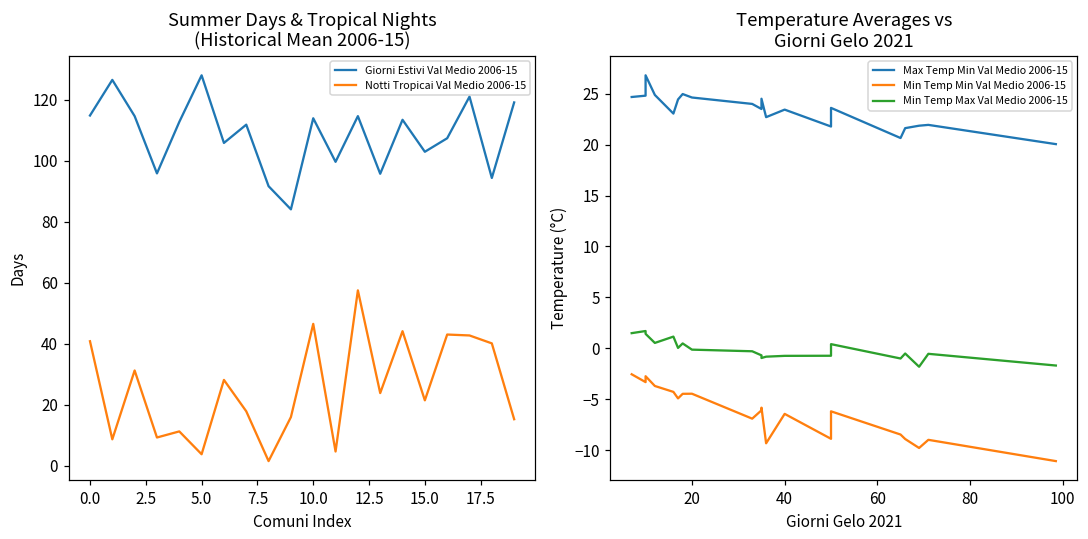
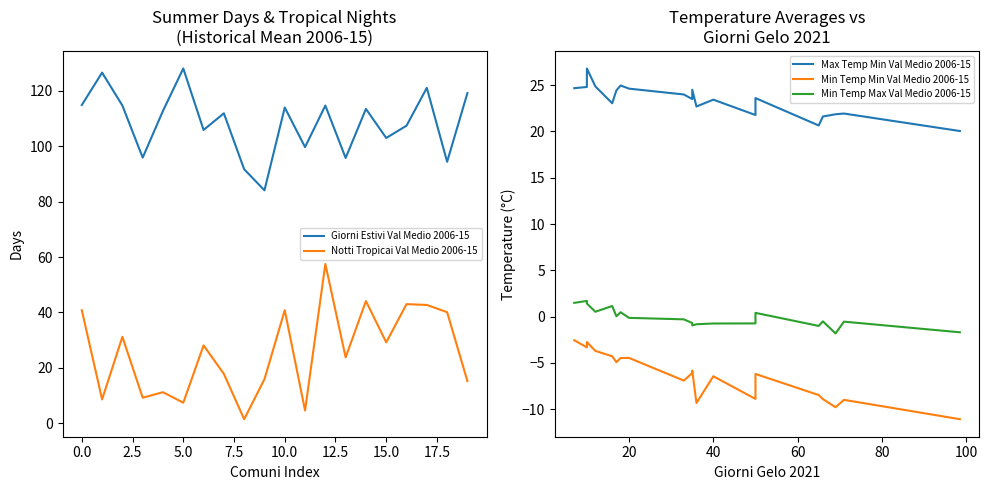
Summer Days & Tropical Nights (Historical Mean 2006-15), Notti Tropicai Val Medio 2006-15, 5.0: 4 -> 7
Summer Days & Tropical Nights (Historical Mean 2006-15), Notti Tropicai Val Medio 2006-15, 10.0: 47 -> 41
Summer Days & Tropical Nights (Historical Mean 2006-15), Notti Tropicai Val Medio 2006-15, 15.0: 21 -> 29
